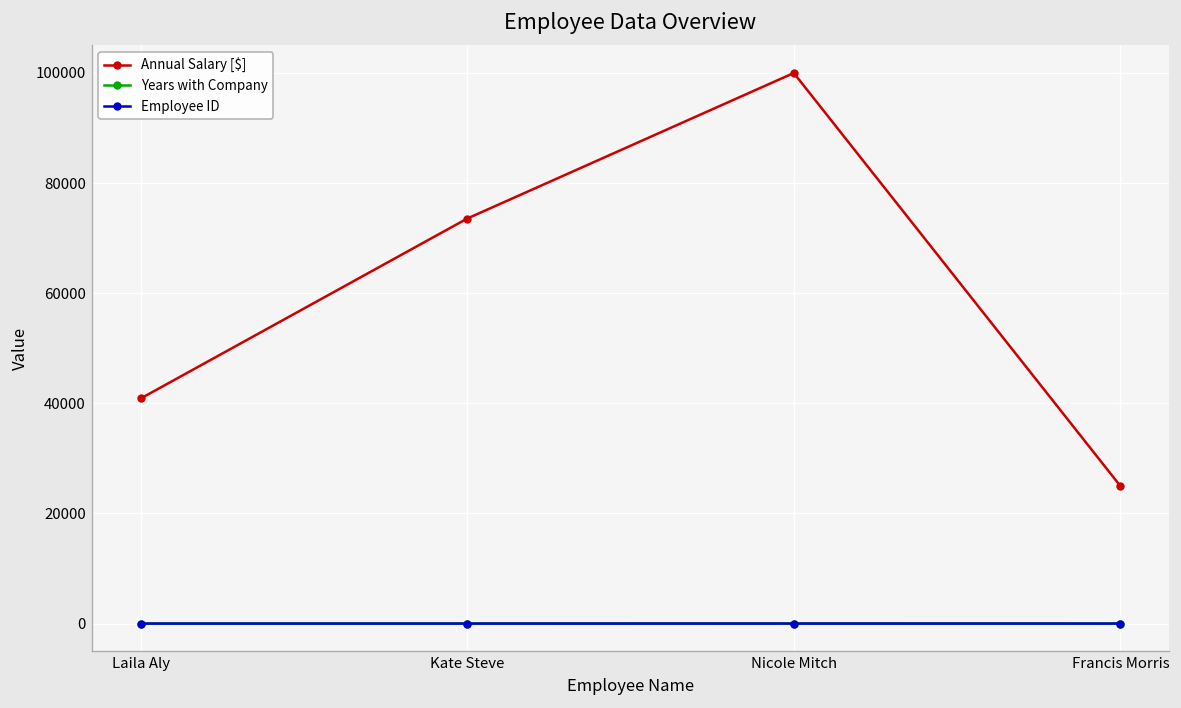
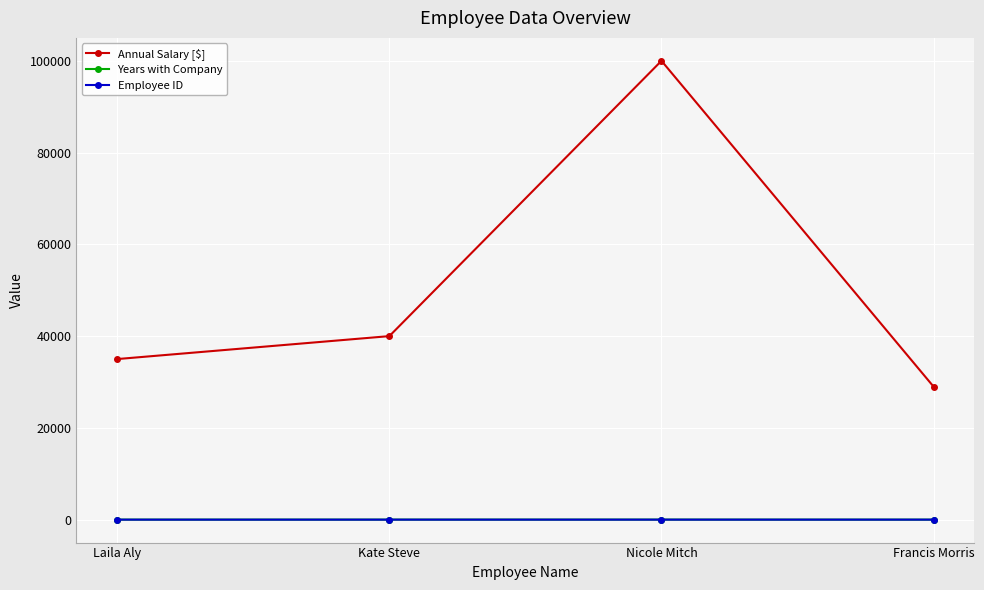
Annual Salary [$], Laila Aly: 41000 -> 35000
Annual Salary [$], Kate Steve: 74000 -> 40000
Annual Salary [$], Francis Morris: 25000 -> 29000
